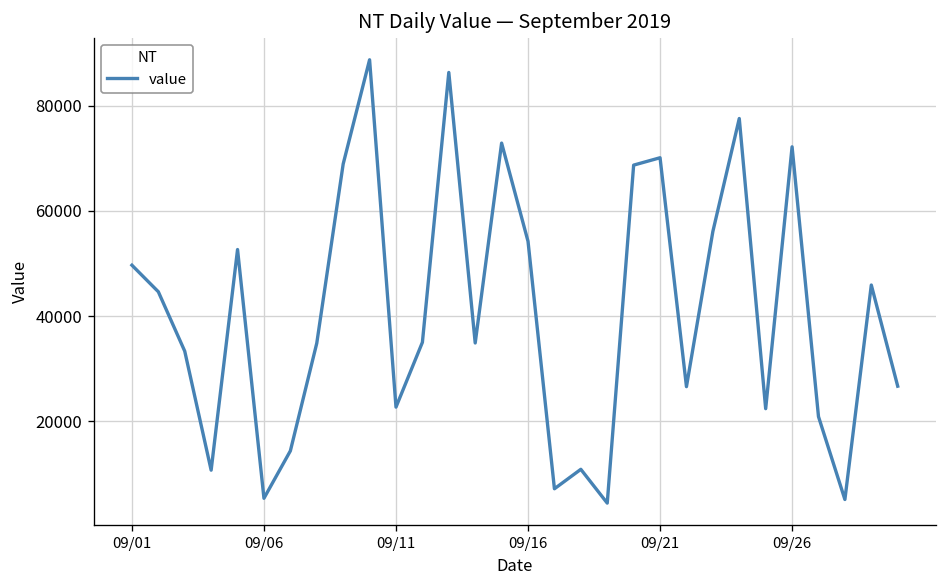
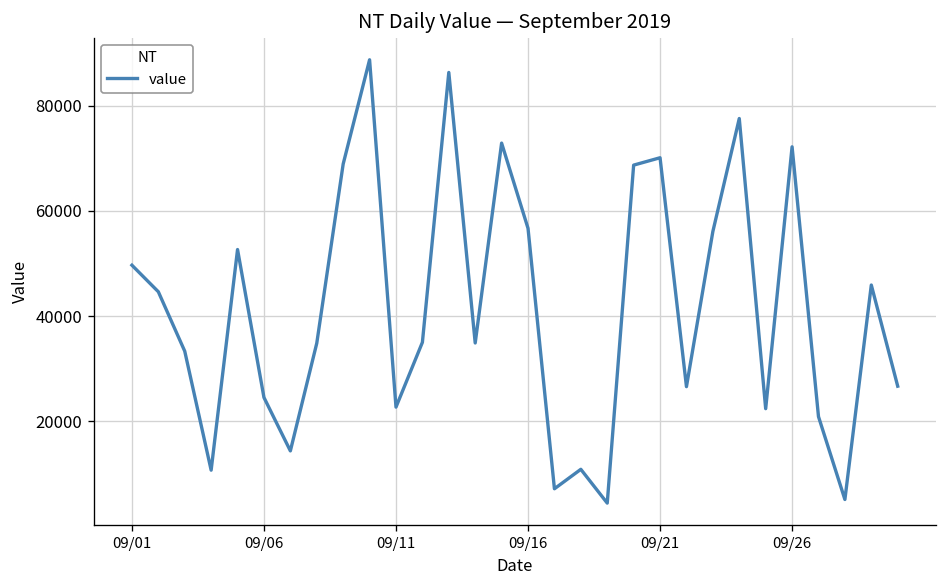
09/06: 5000 -> 24000
09/16: 54000 -> 57000
